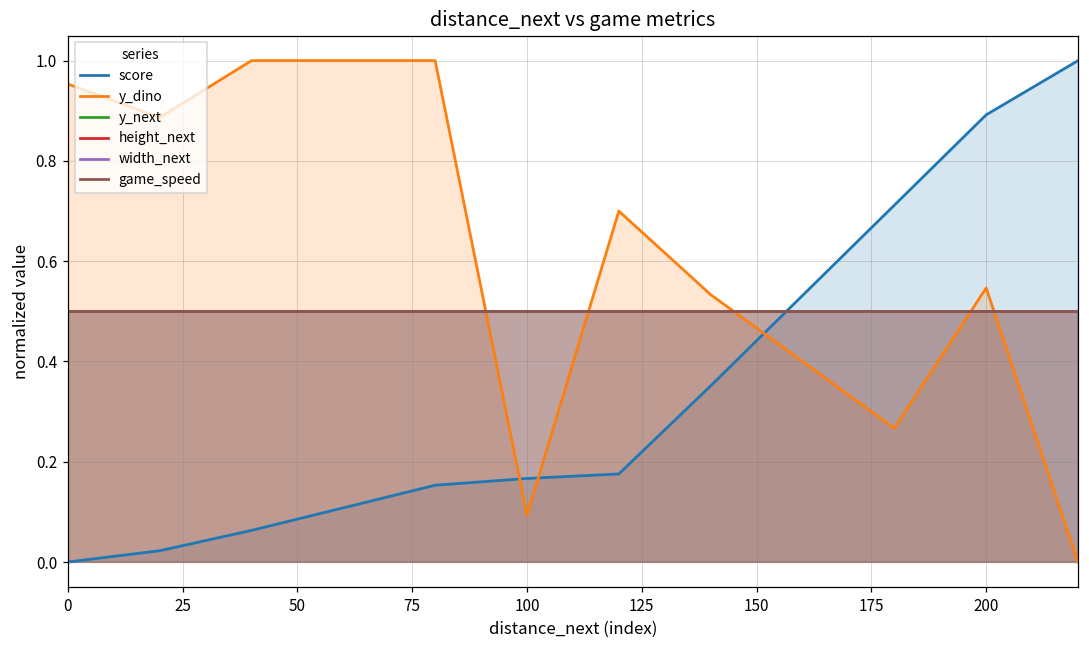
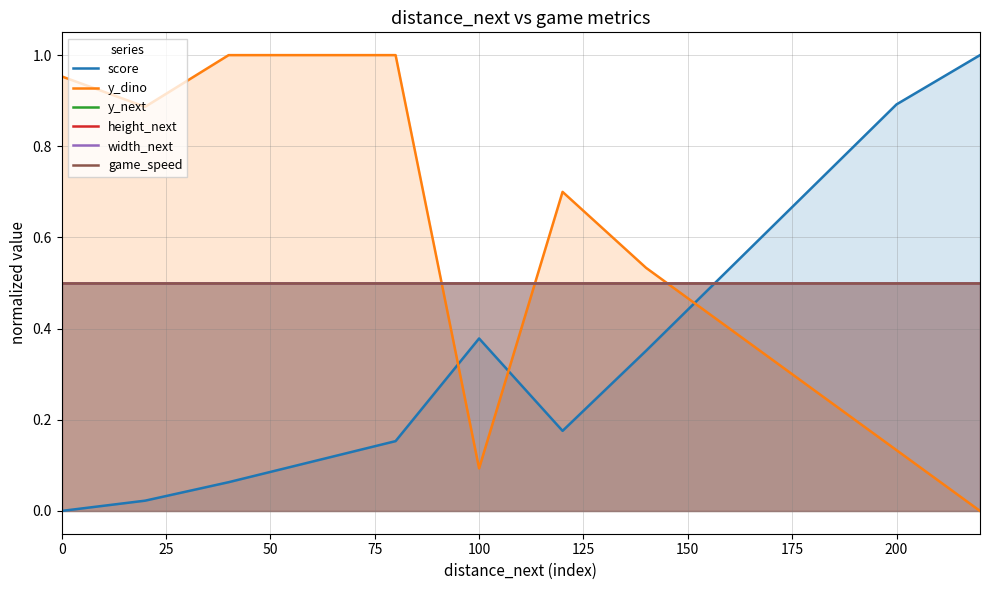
score, 100: 0.17 -> 0.38
y_dino, 200: 0.55 -> 0.13
